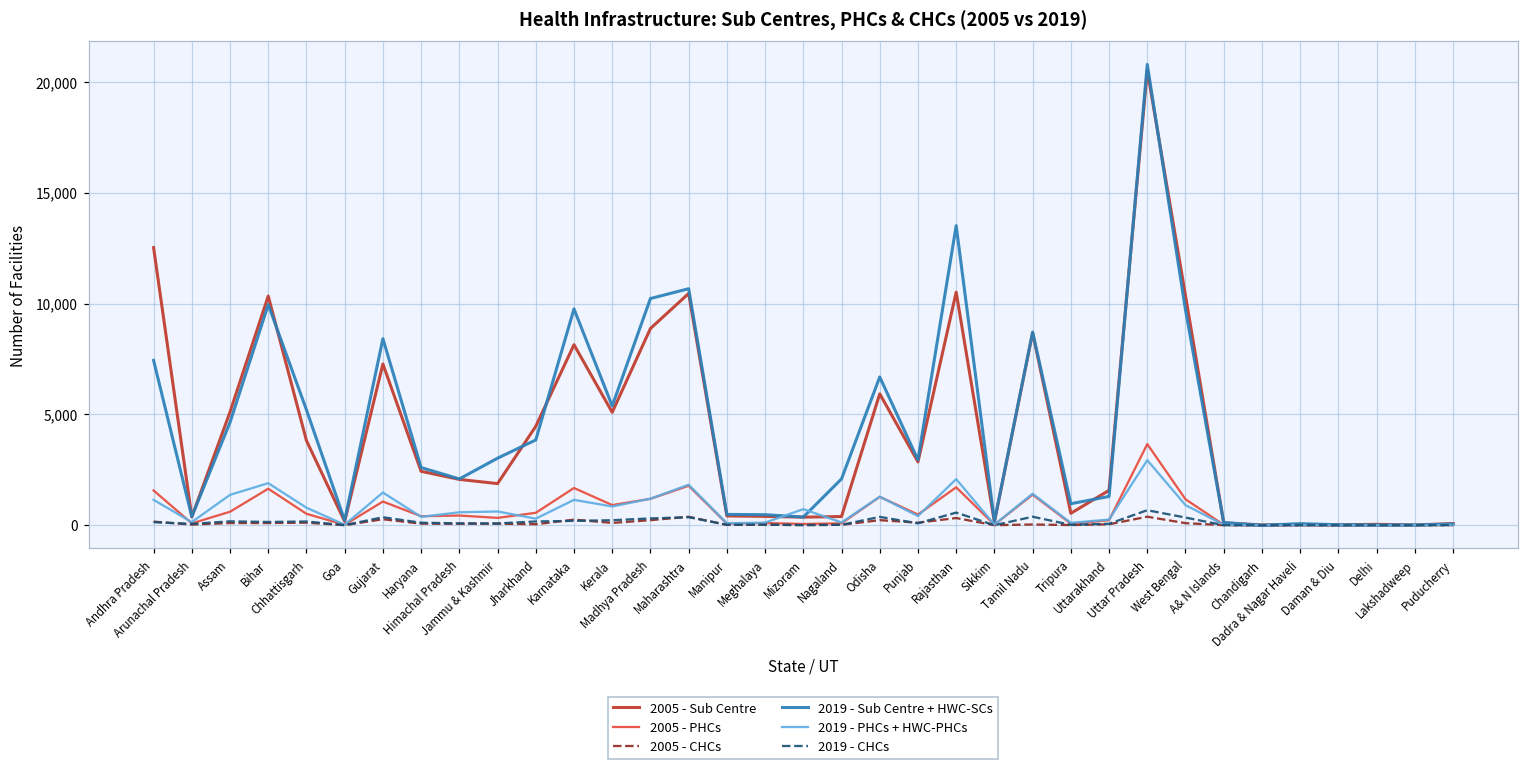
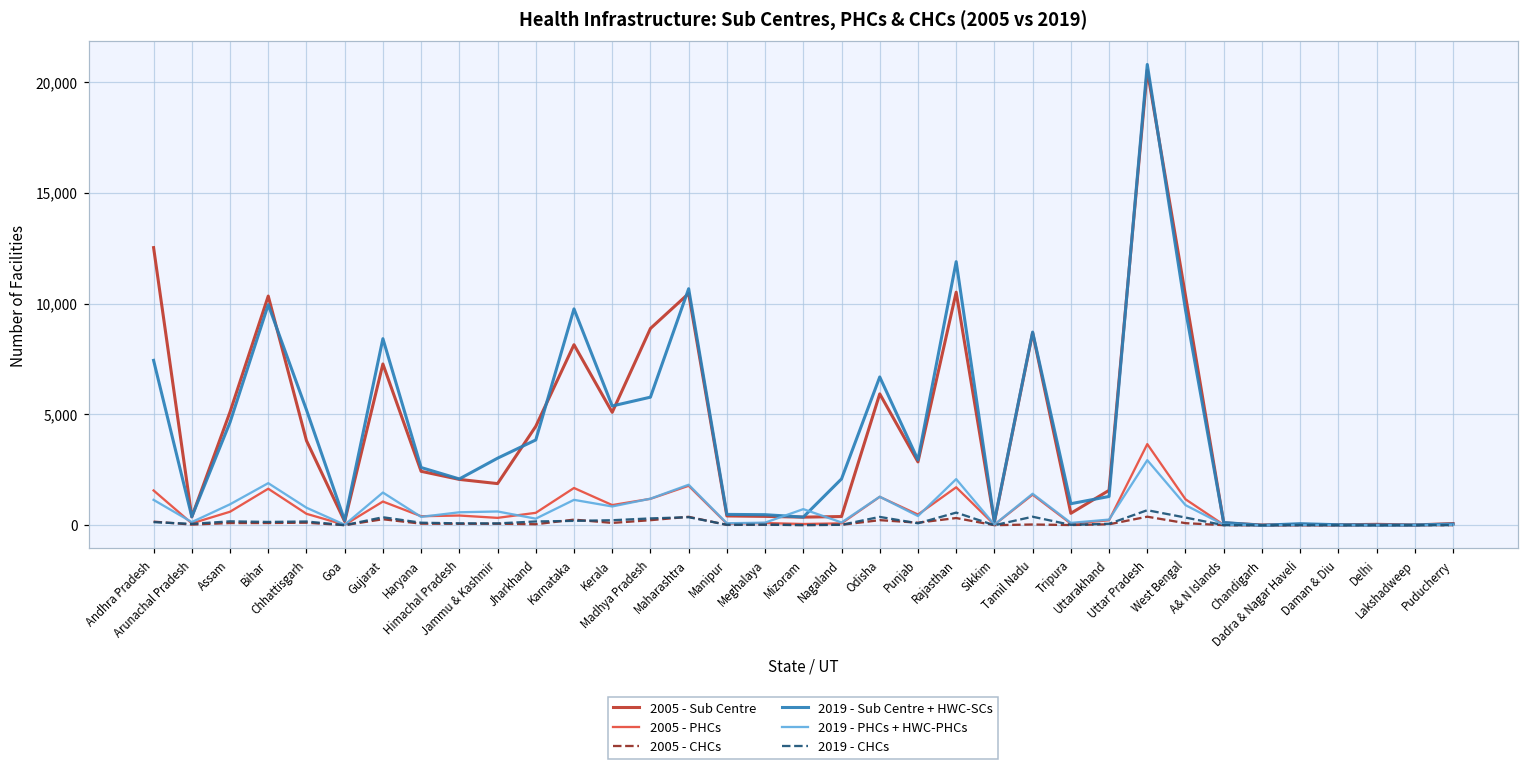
2019 - PHCs + HWC-PHCs, Assam: 1,400 -> 900
2019 - Sub Centre + HWC-SCs, Madhya Pradesh: 10,200 -> 5,800
2019 - Sub Centre + HWC-SCs, Rajasthan: 13,500 -> 11,900
